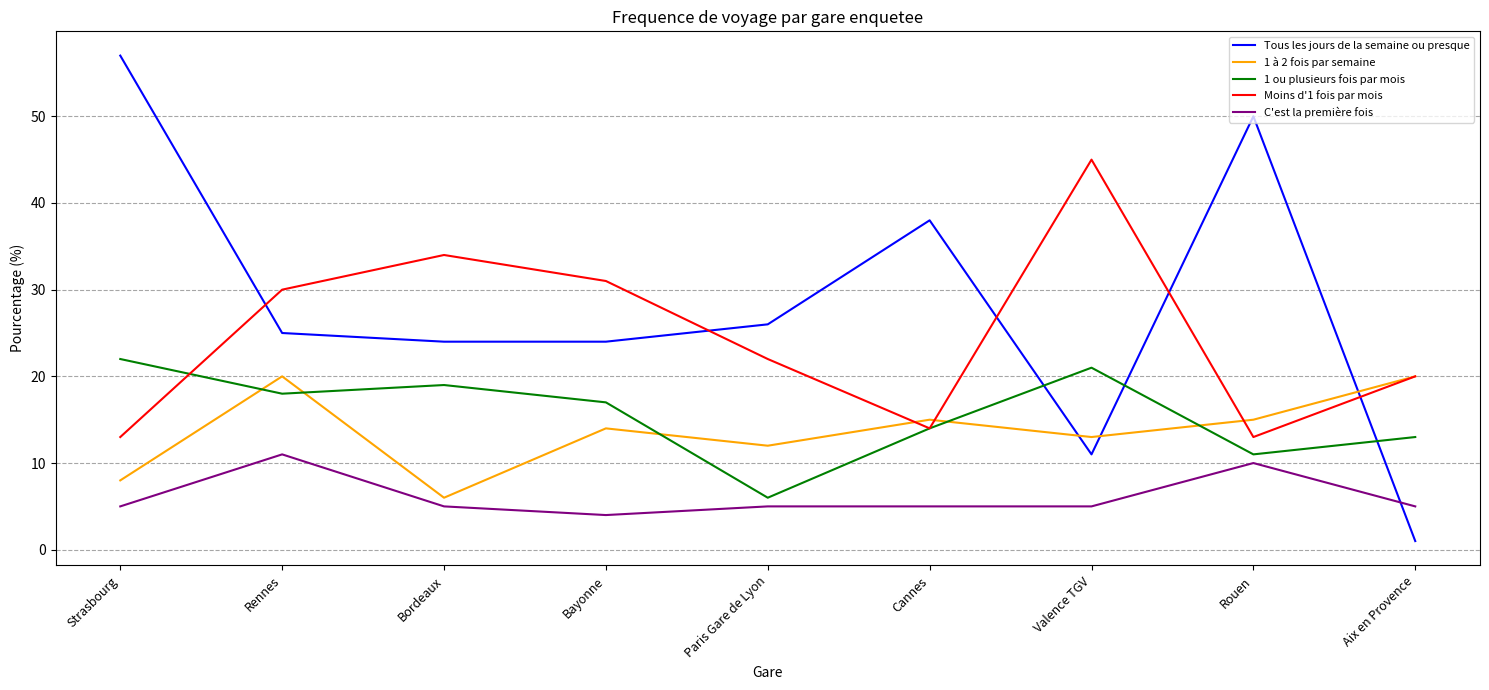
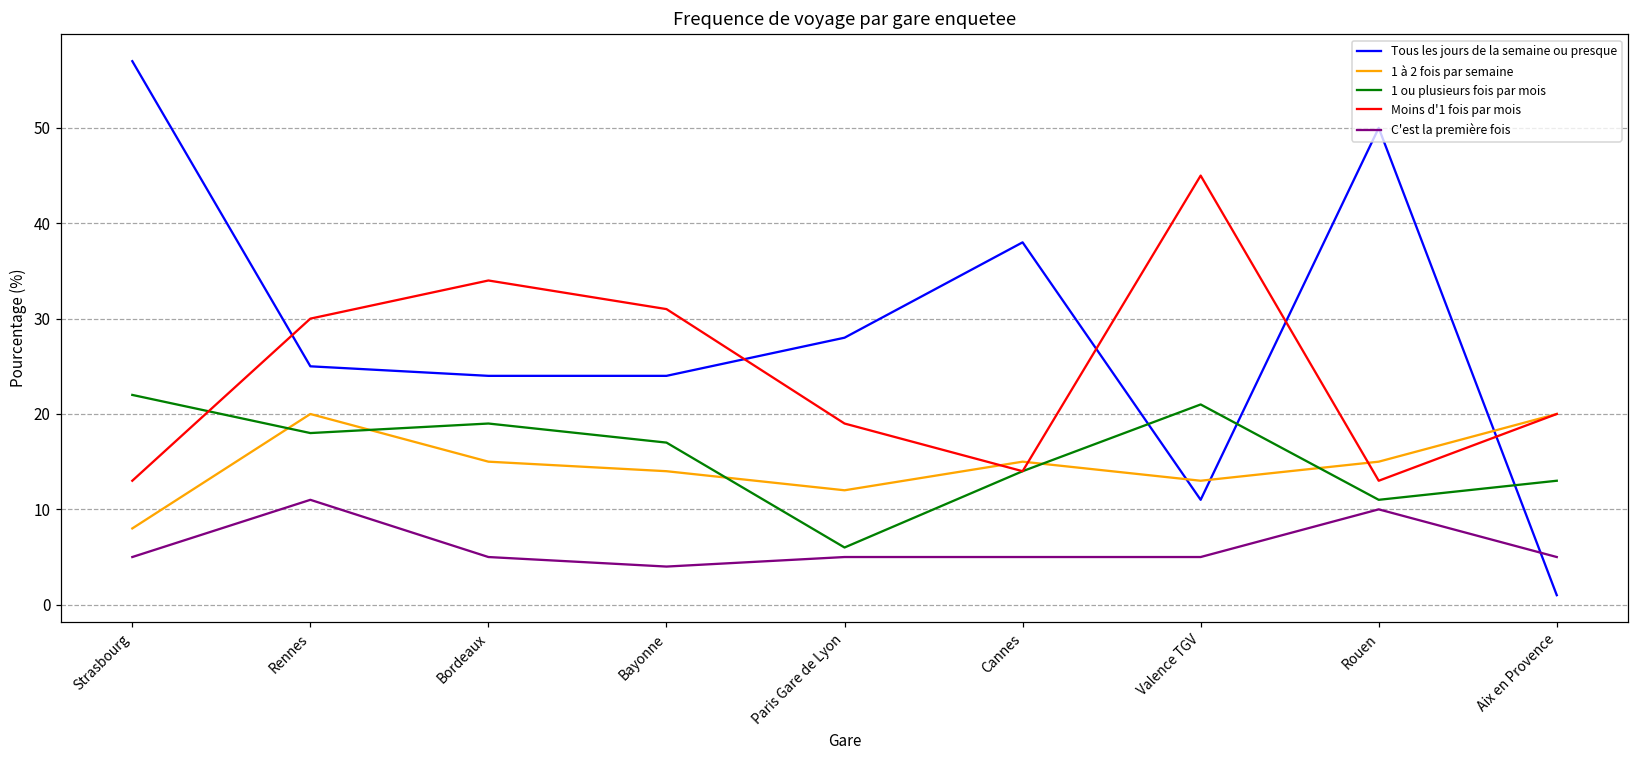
1 à 2 fois par semaine, Bordeaux: 6 -> 15
Tous les jours de la semaine ou presque, Paris Gare de Lyon: 26 -> 28
Moins d'1 fois par mois, Paris Gare de Lyon: 22 -> 19
